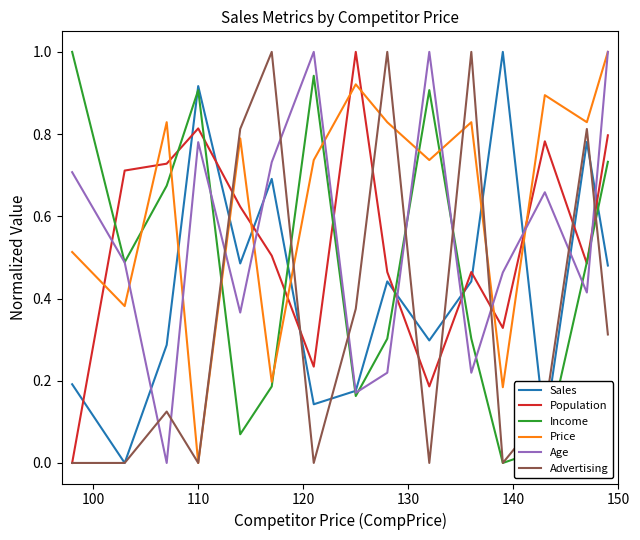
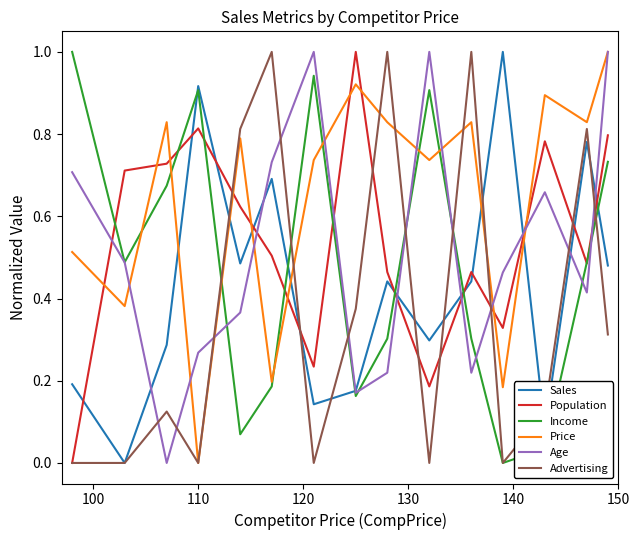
Age, 110: 0.78 -> 0.27
